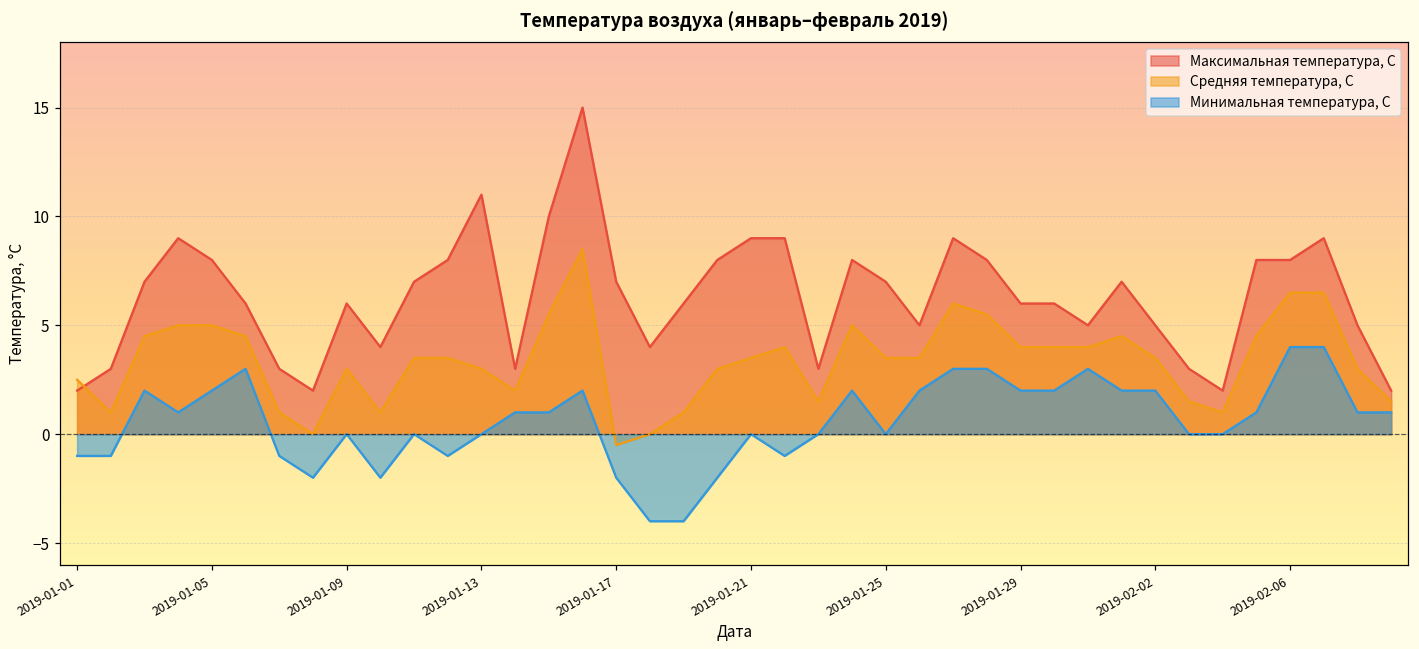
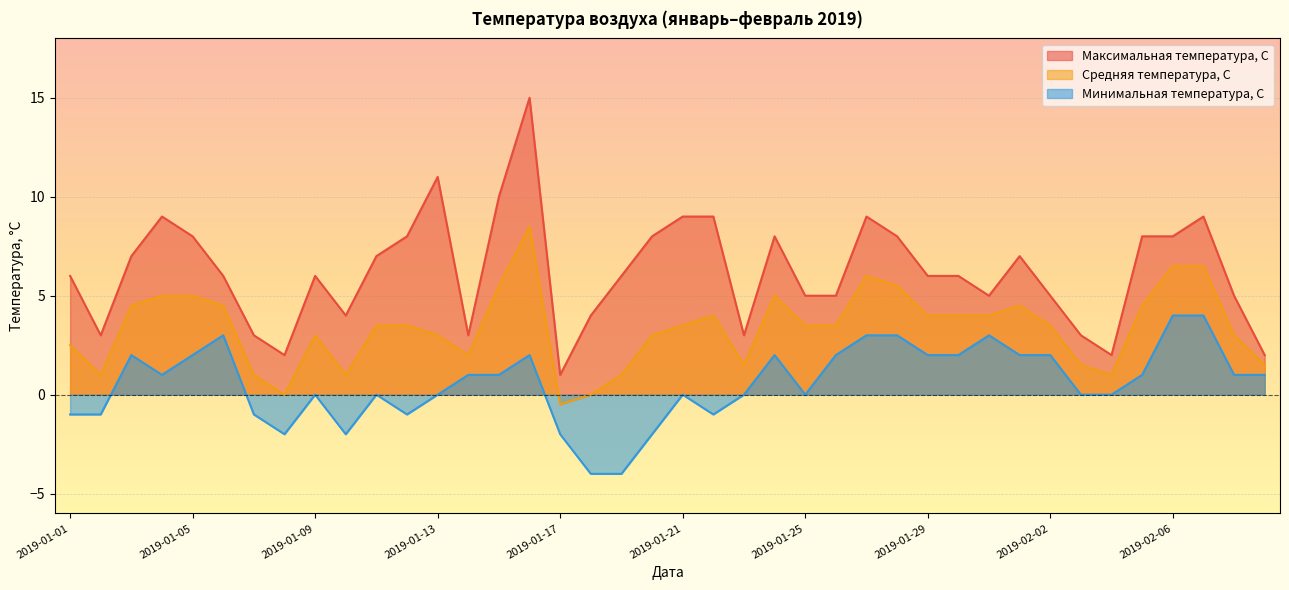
Максимальная температура, С, 2019-01-01: 2 -> 6
Максимальная температура, С, 2019-01-17: 7 -> 1
Максимальная температура, С, 2019-01-25: 7 -> 5
